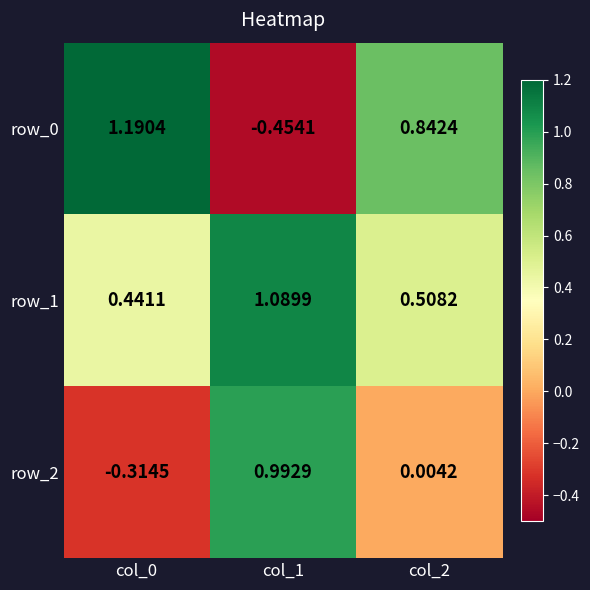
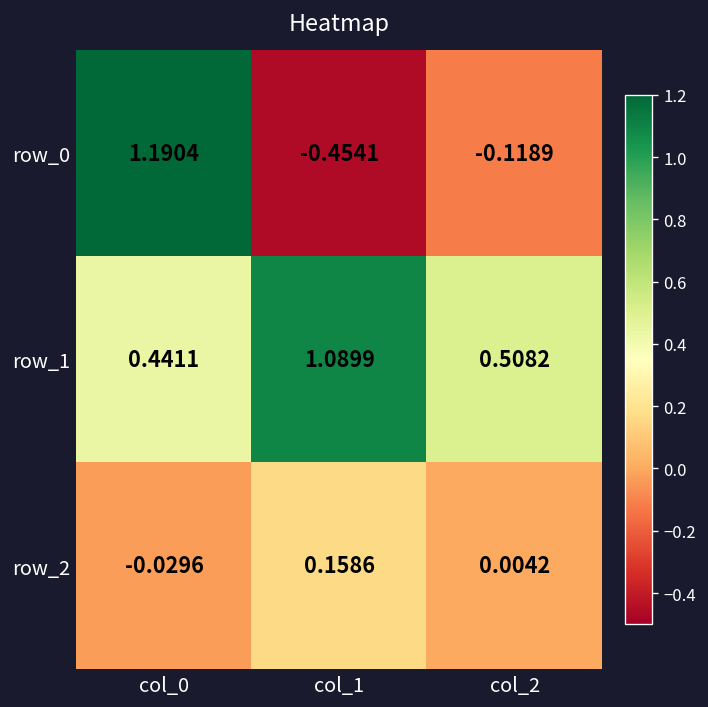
row_0, col_2: 0.8424 -> -0.1189
row_2, col_0: -0.3145 -> -0.0296
row_2, col_1: 0.9929 -> 0.1586
